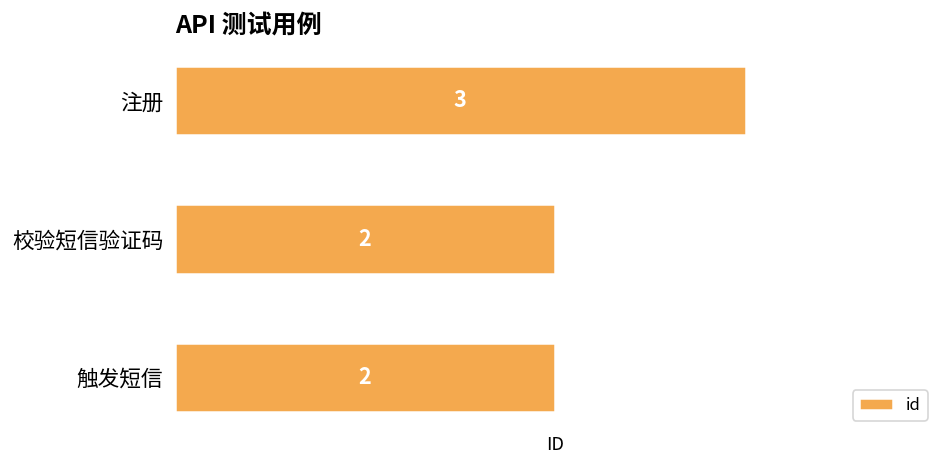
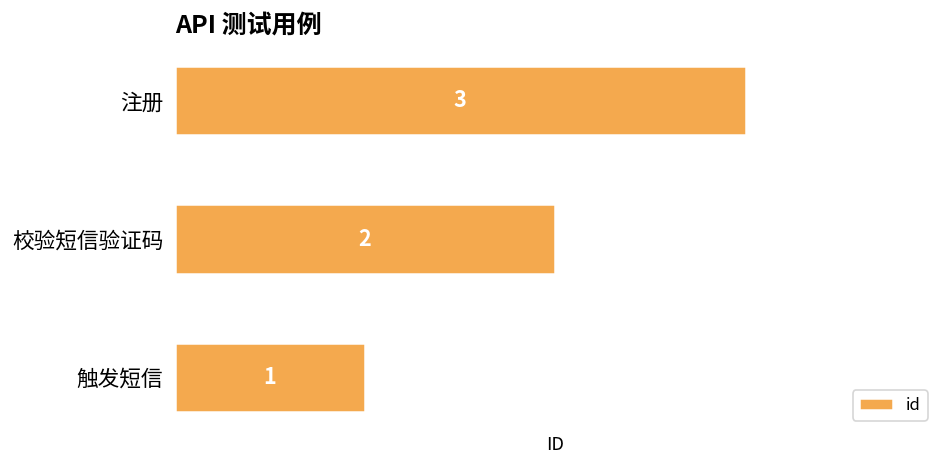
触发短信: 2 -> 1
